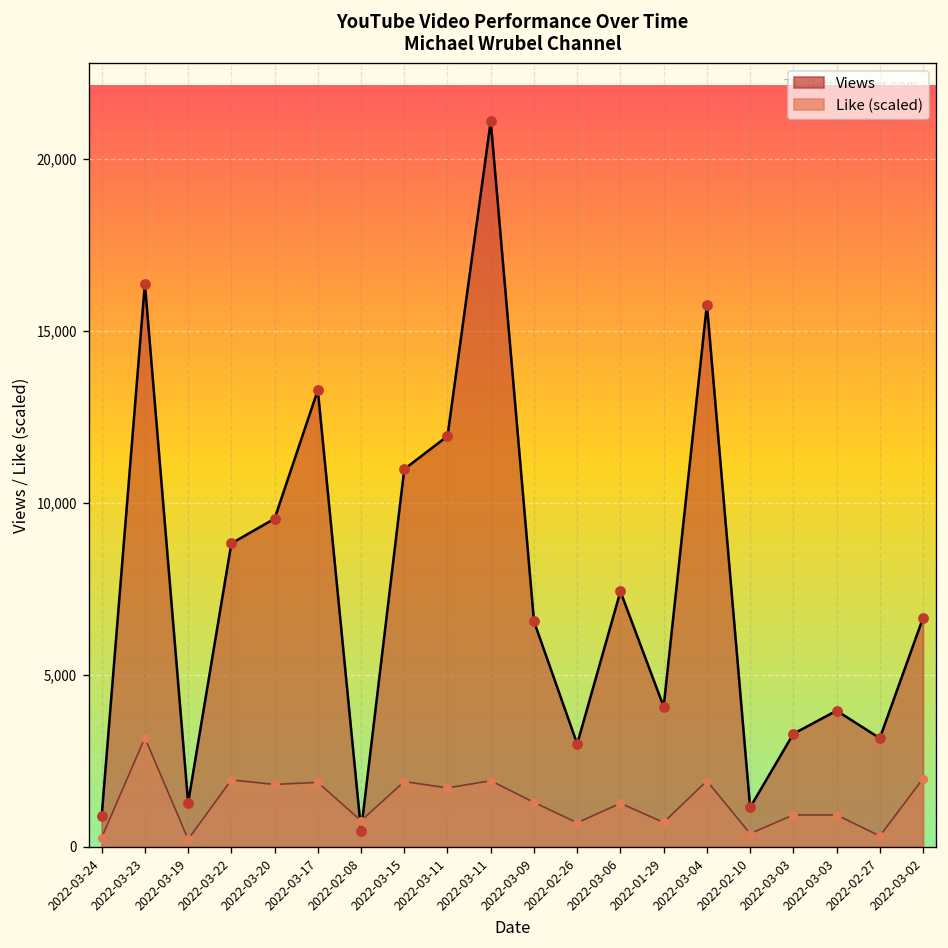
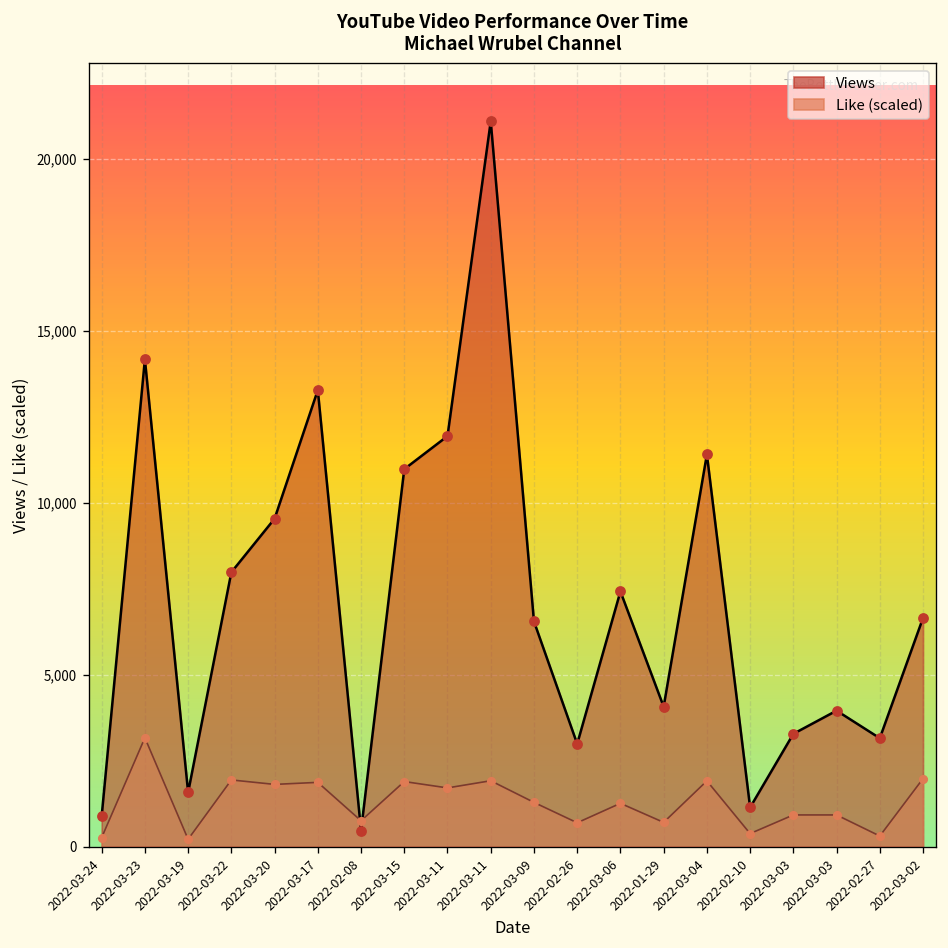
Views, 2022-03-23: 16,400 -> 14,200
Views, 2022-03-19: 1,300 -> 1,600
Views, 2022-03-22: 8,800 -> 8,000
Views, 2022-03-04: 15,800 -> 11,400
